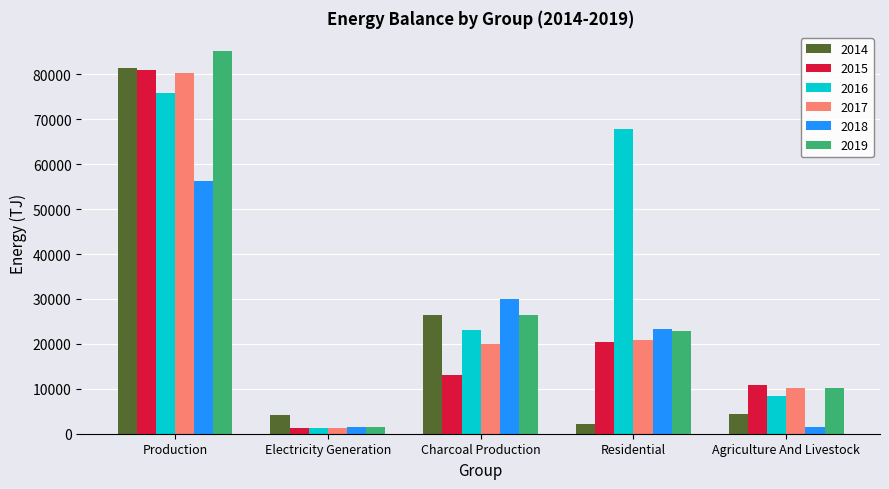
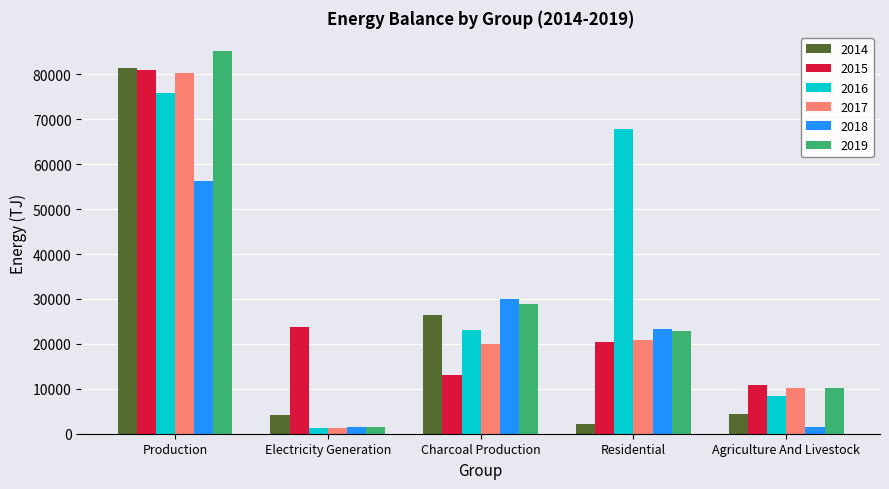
2015, Electricity Generation: 1000 -> 24000
2019, Charcoal Production: 26000 -> 29000
